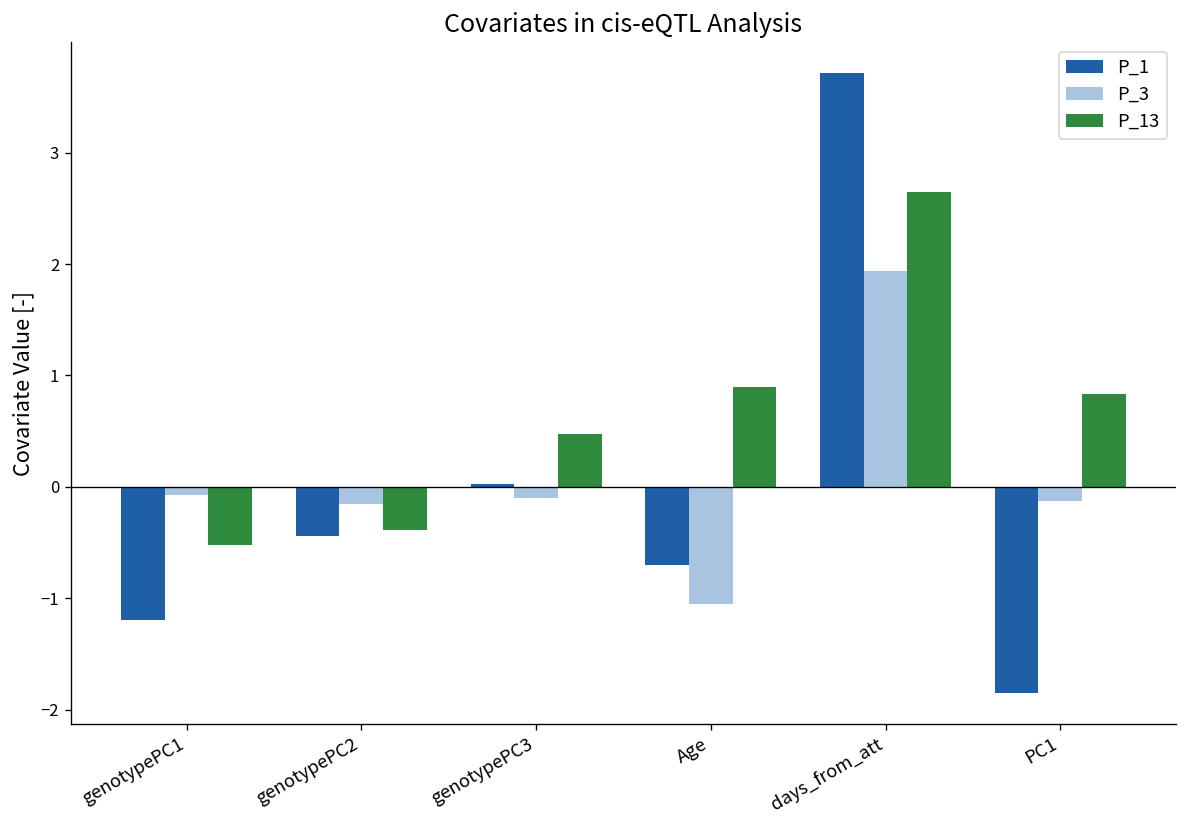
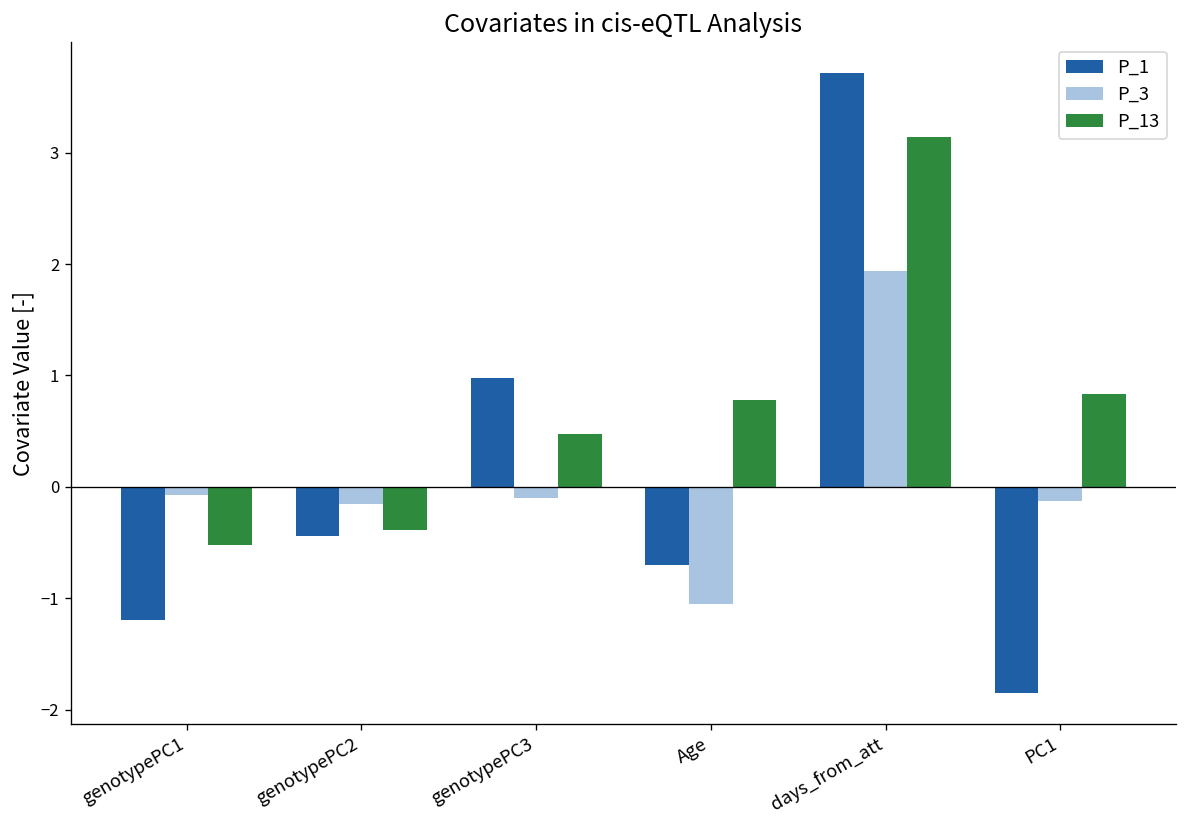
P_1, genotypePC3: 0.0 -> 1.0
P_13, Age: 0.9 -> 0.8
P_13, days_from_att: 2.6 -> 3.1
